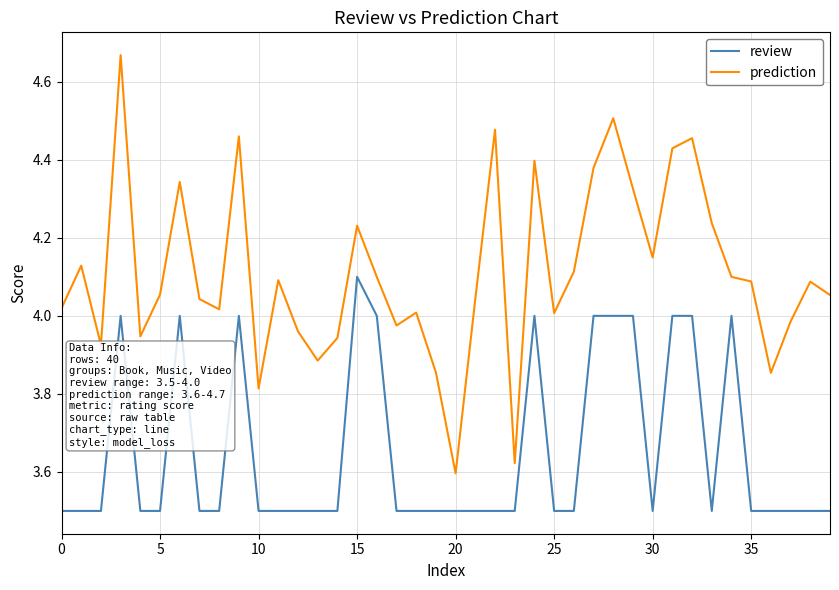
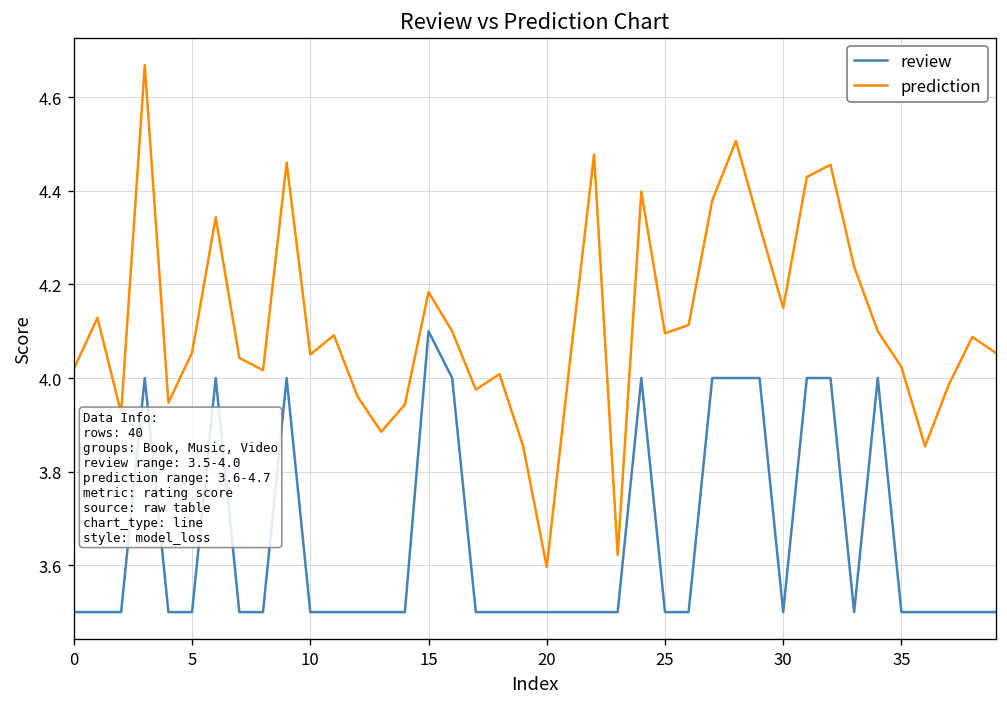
prediction, 10: 3.81 -> 4.05
prediction, 15: 4.23 -> 4.18
prediction, 25: 4.01 -> 4.10
prediction, 35: 4.09 -> 4.02
